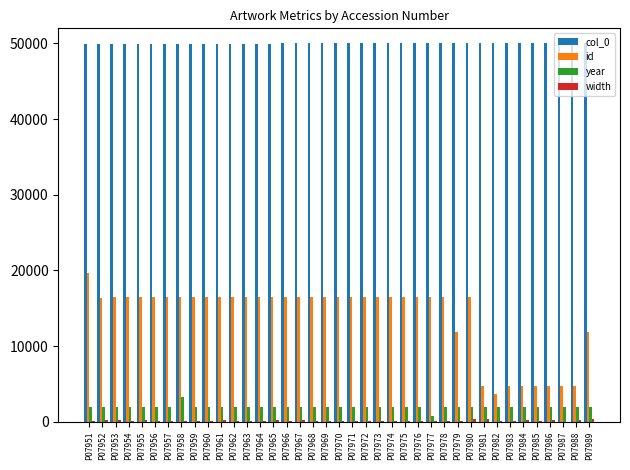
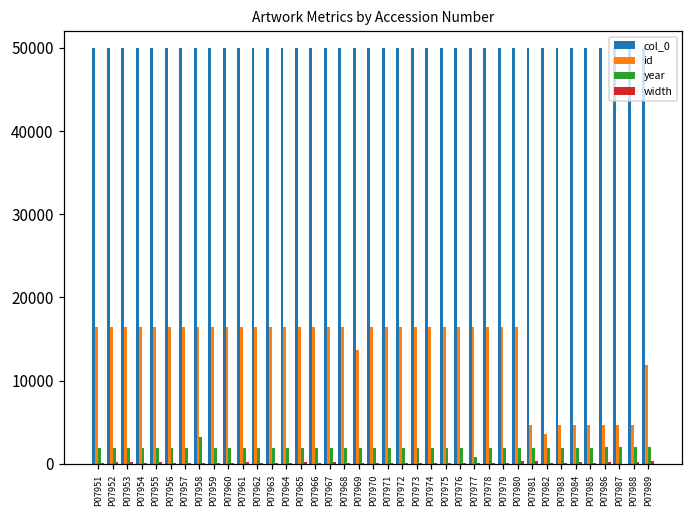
id, P07951: 20000 -> 16000
id, P07969: 16000 -> 14000
id, P07979: 12000 -> 16000
